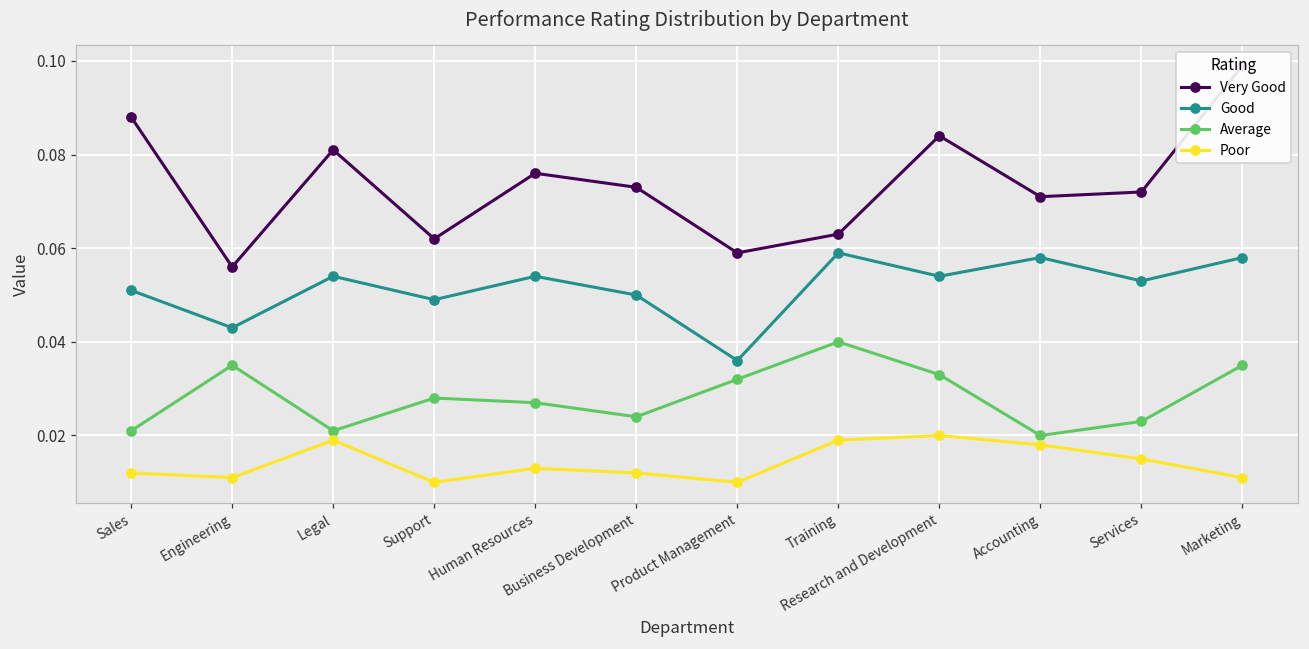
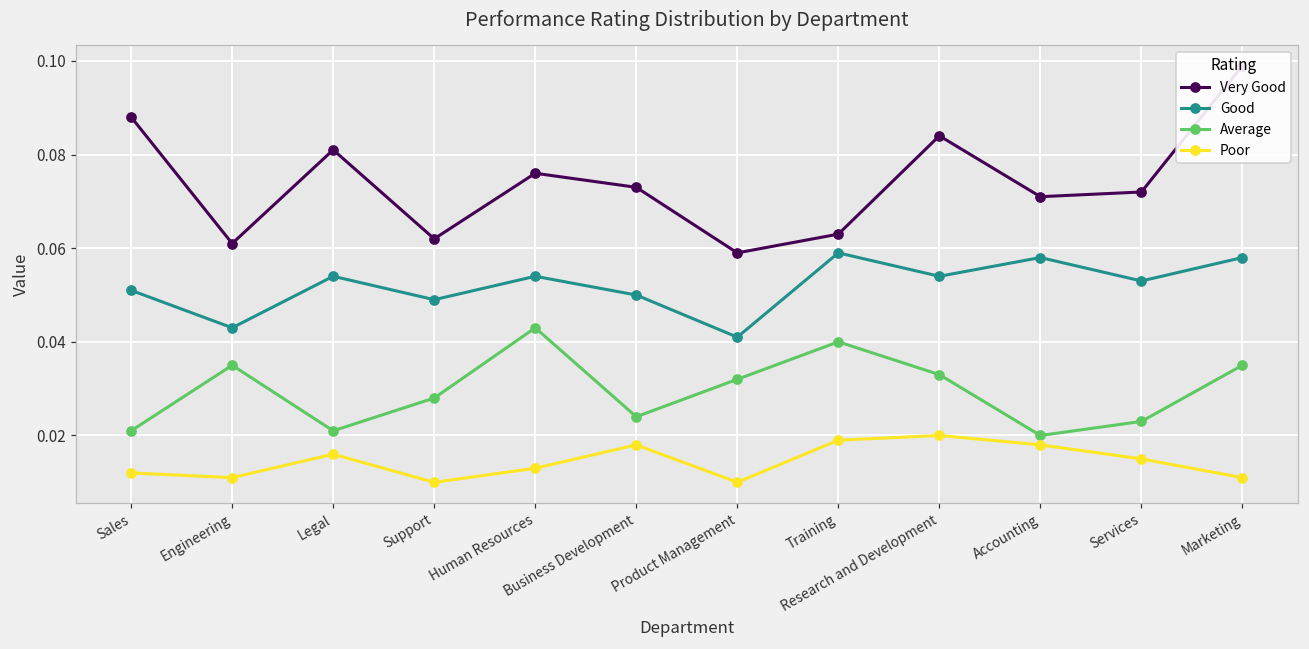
Very Good, Engineering: 0.056 -> 0.061
Poor, Legal: 0.019 -> 0.016
Average, Human Resources: 0.027 -> 0.043
Poor, Business Development: 0.012 -> 0.018
Good, Product Management: 0.036 -> 0.041
